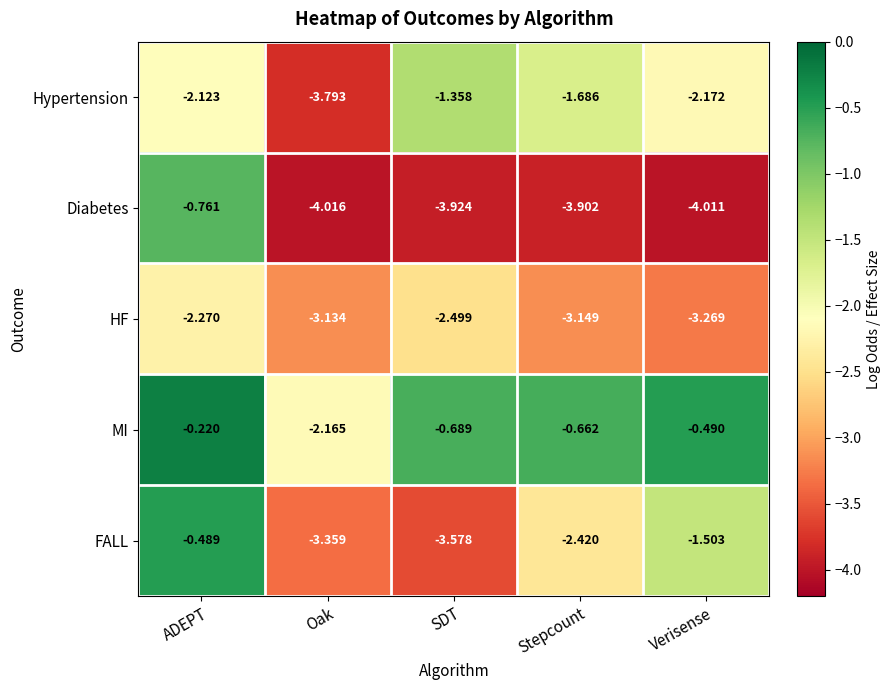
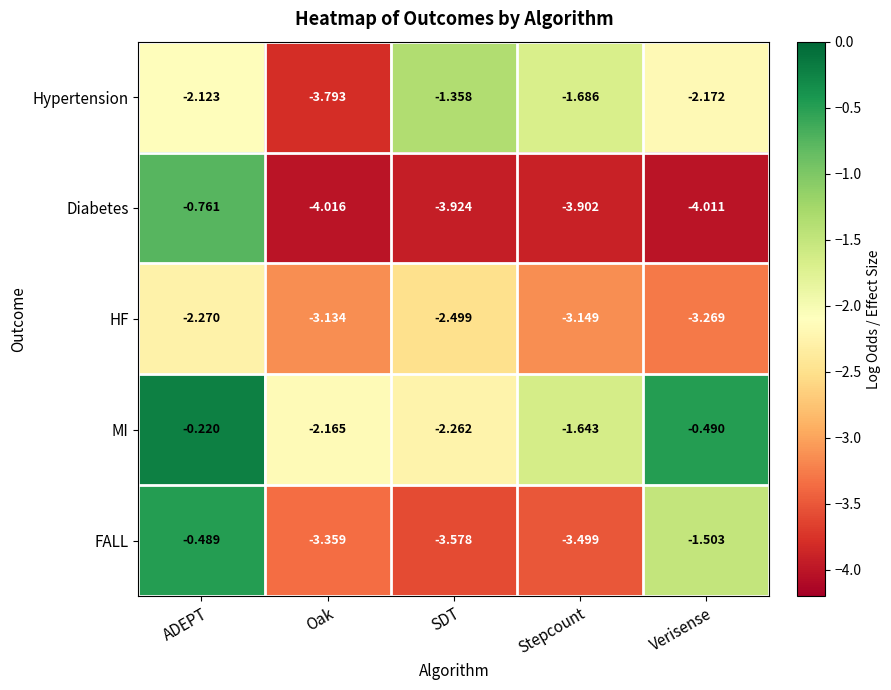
MI, SDT: -0.689 -> -2.262
MI, Stepcount: -0.662 -> -1.643
FALL, Stepcount: -2.420 -> -3.499
